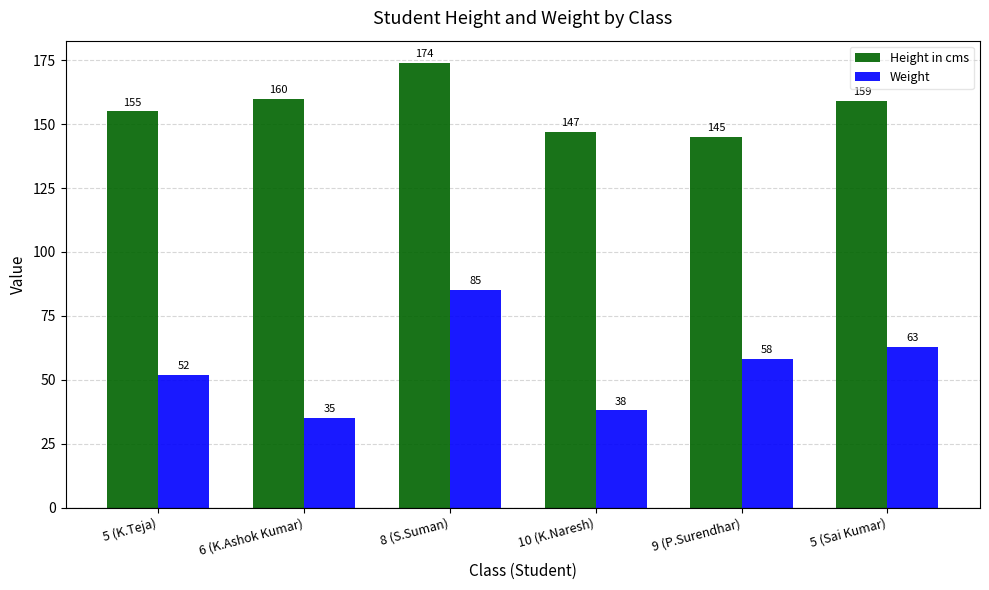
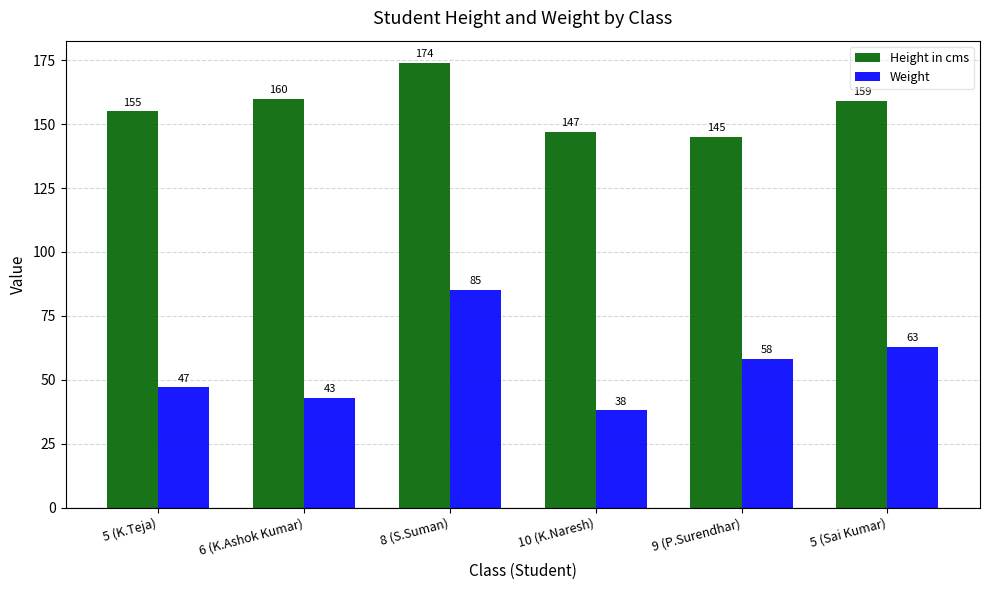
Weight, 5 (K.Teja): 52 -> 47
Weight, 6 (K.Ashok Kumar): 35 -> 43
